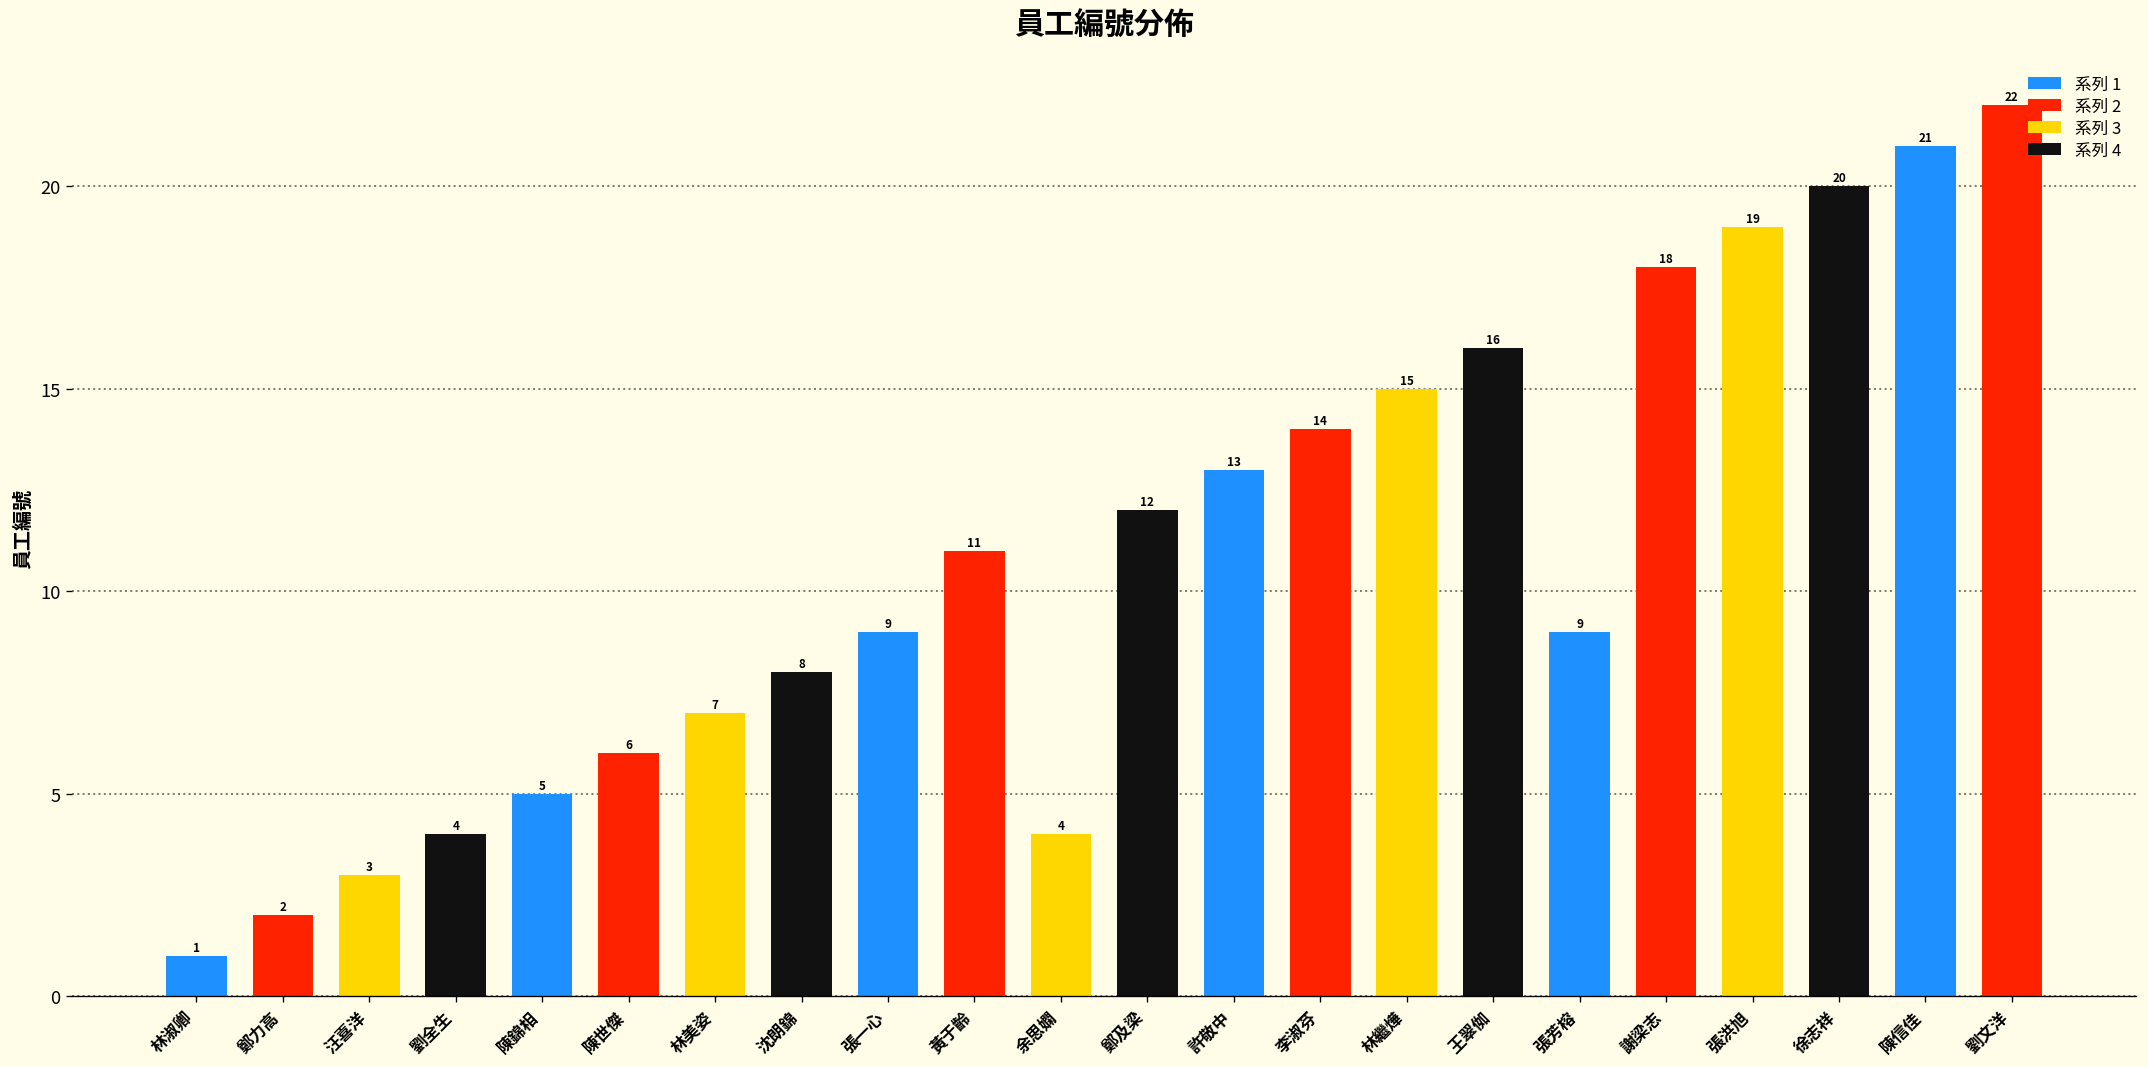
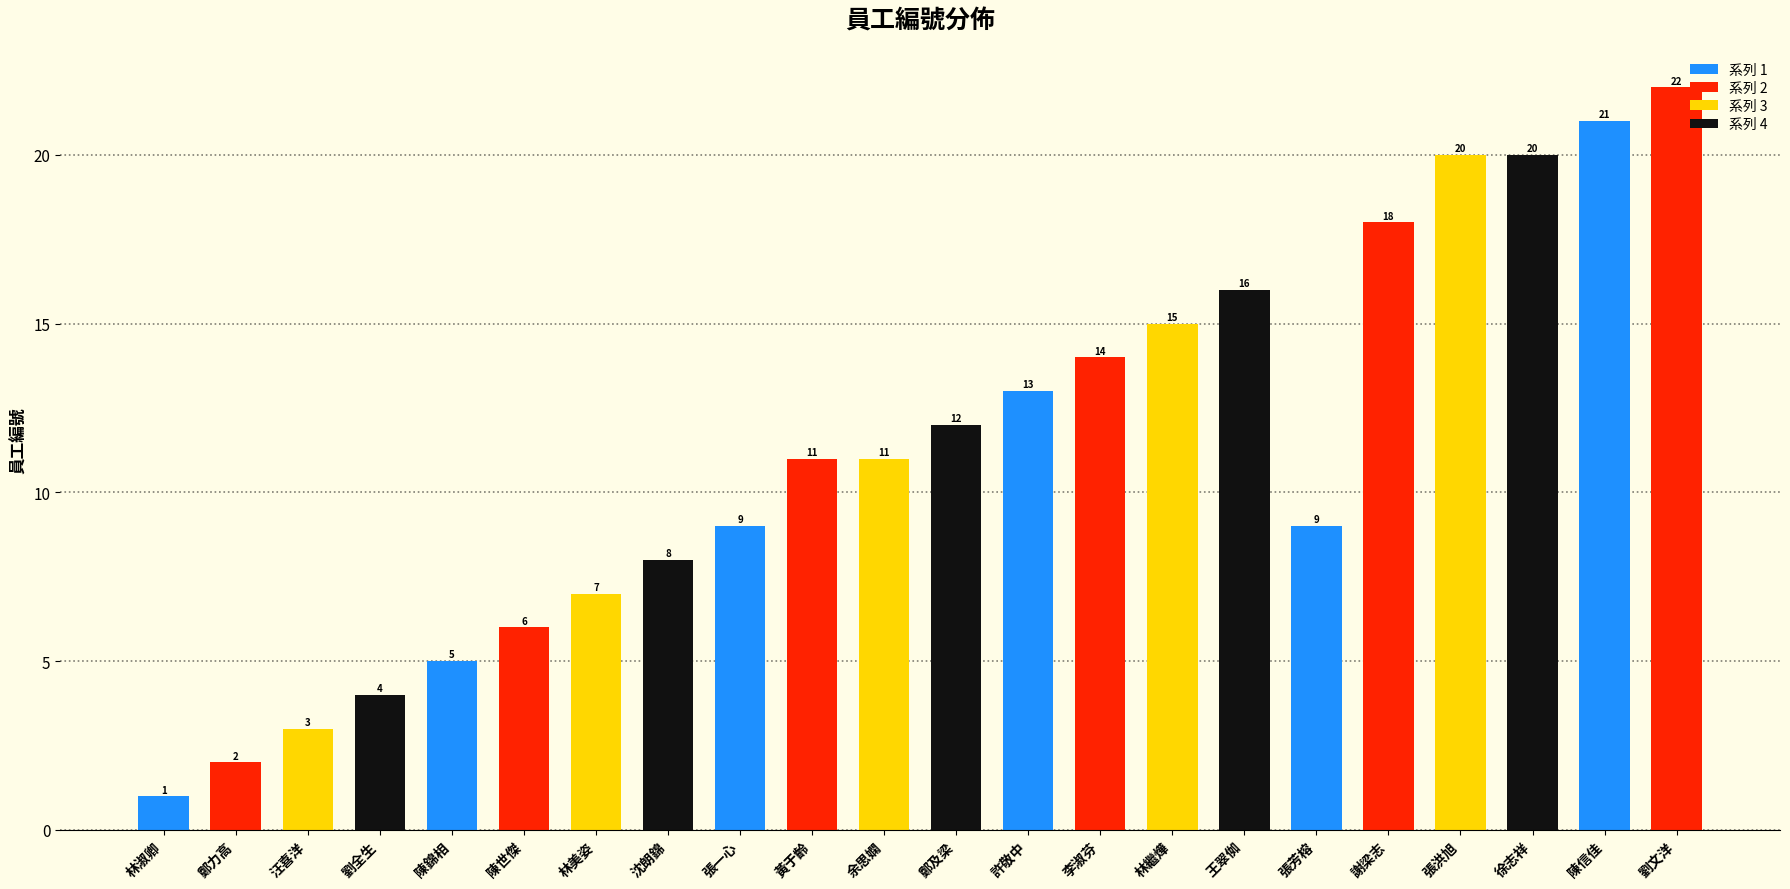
余思嫻: 4 -> 11
張洪旭: 19 -> 20
